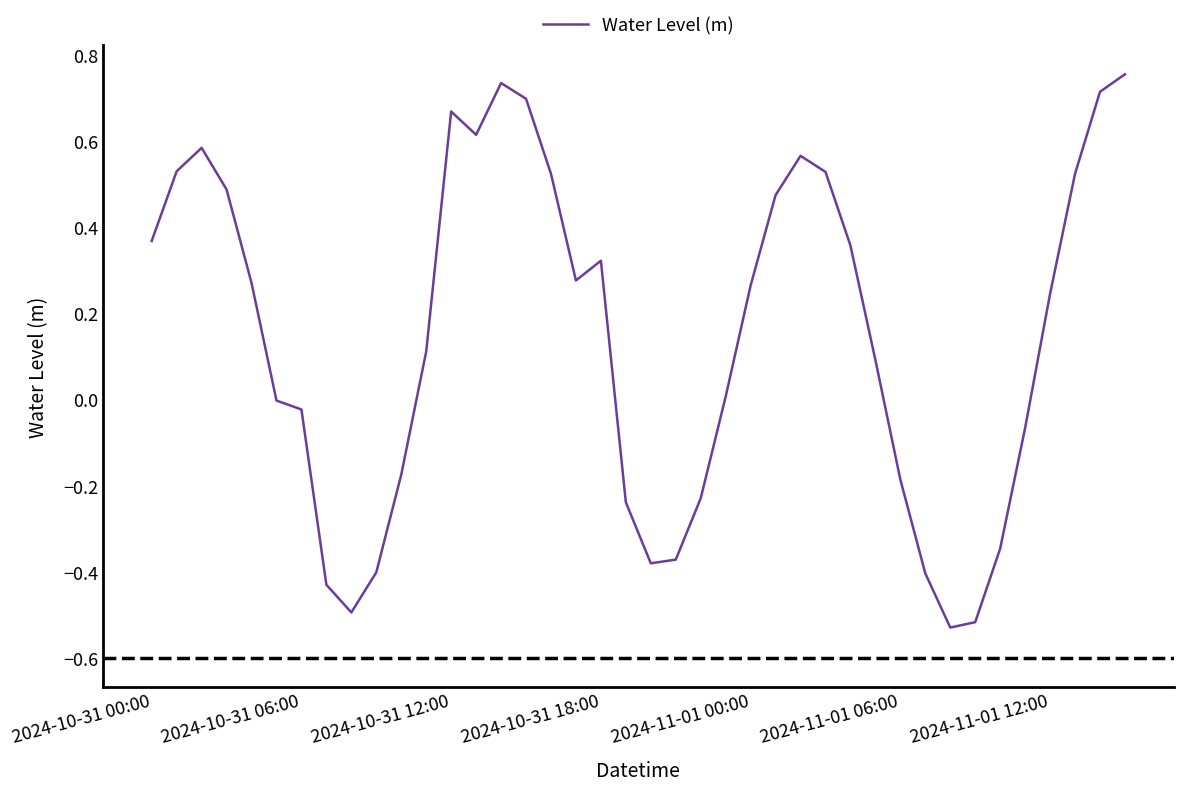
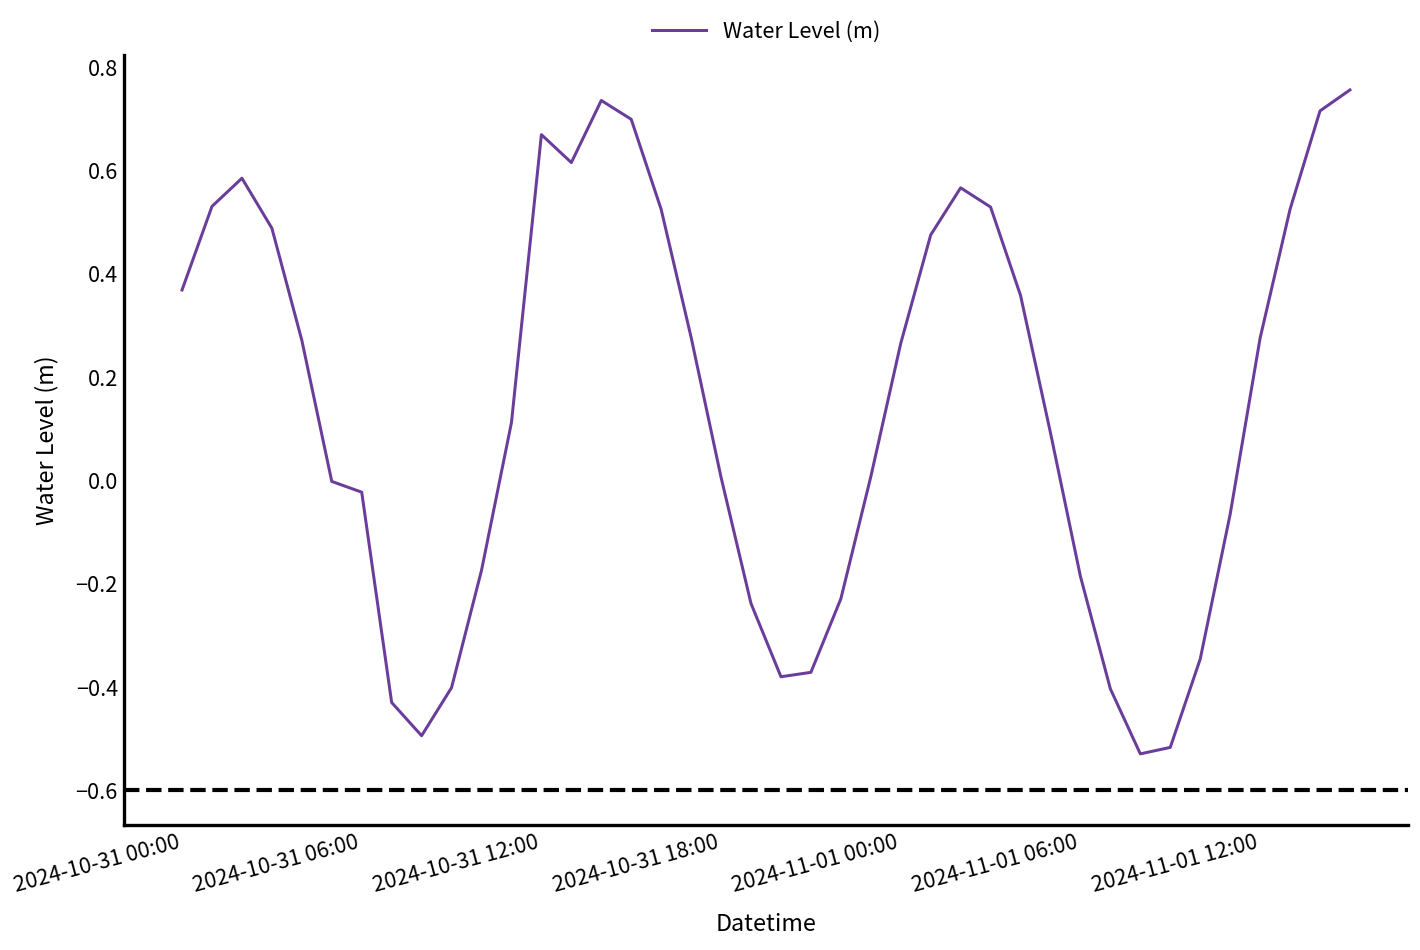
2024-10-31 18:00: 0.32 -> 0.01
2024-11-01 12:00: 0.25 -> 0.28
